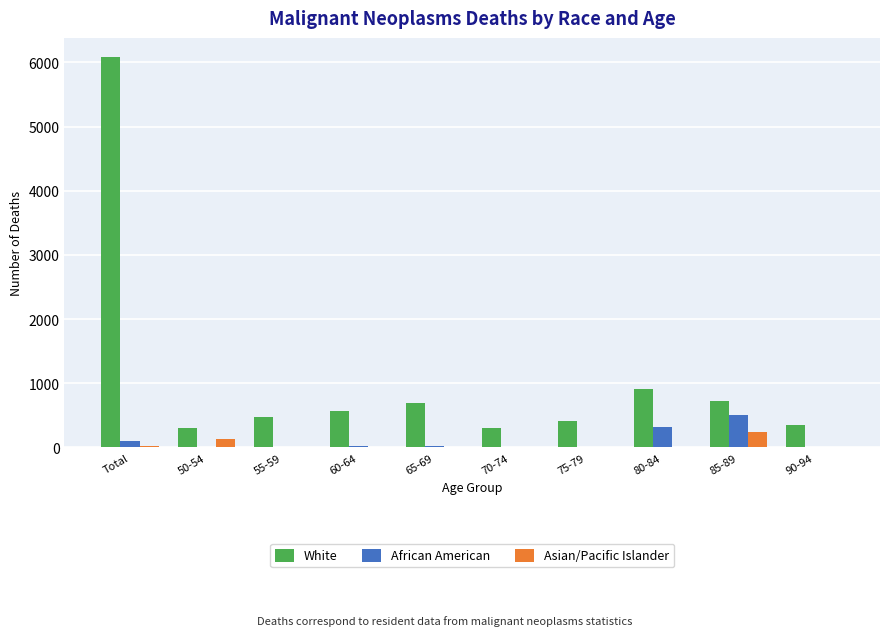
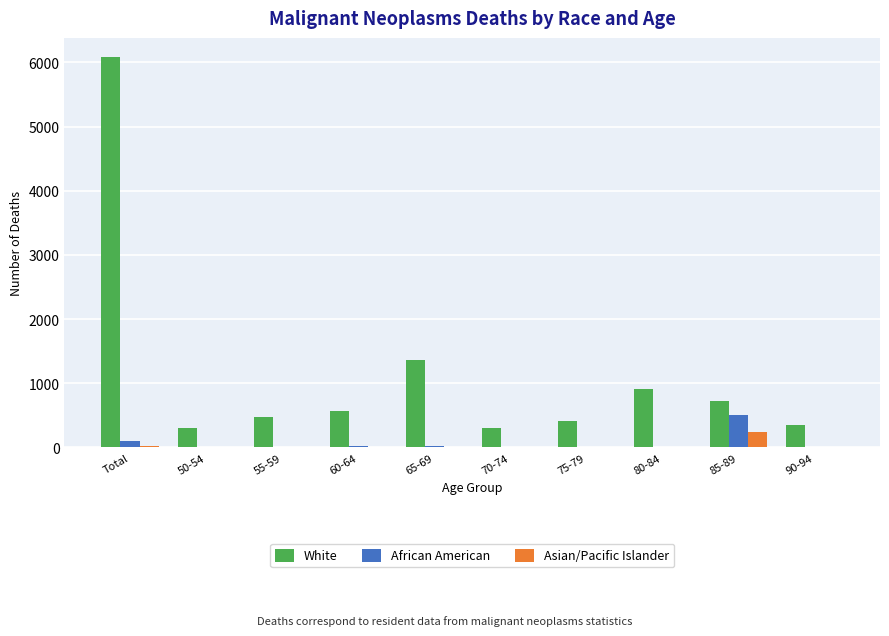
Asian/Pacific Islander, 50-54: 100 -> 0
White, 65-69: 700 -> 1400
African American, 80-84: 300 -> 0
